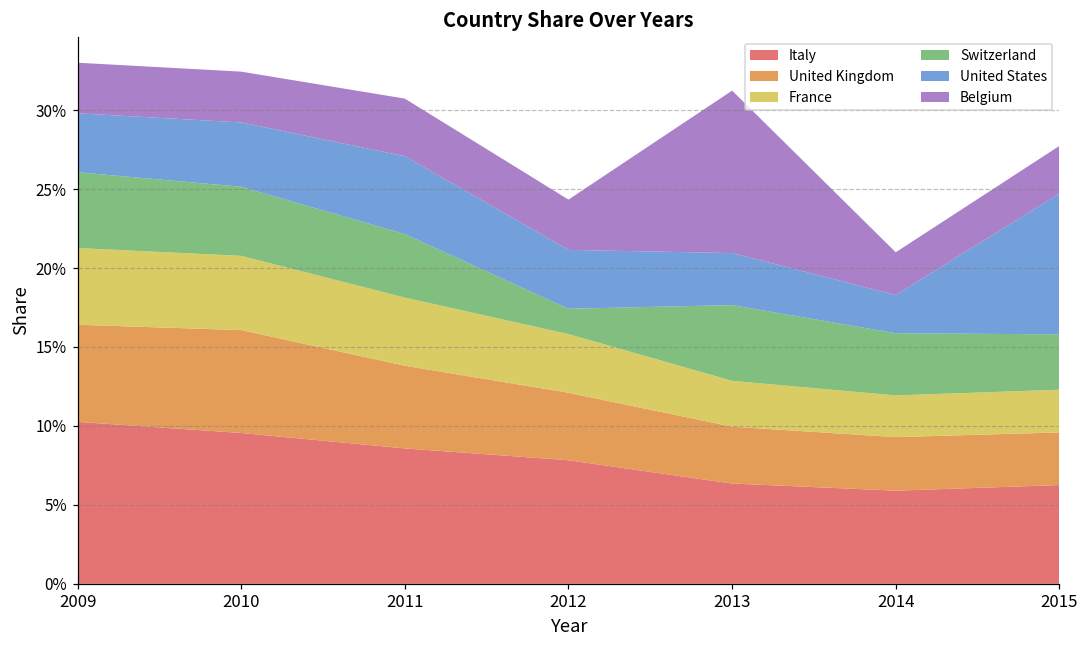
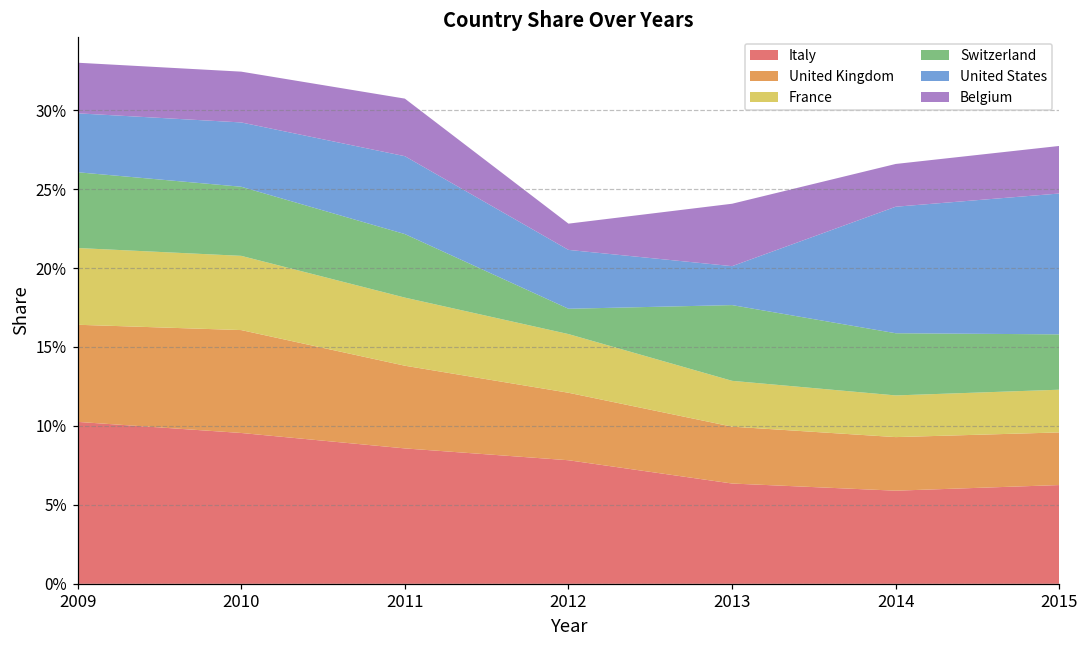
Belgium, 2012: 3.2% -> 1.7%
United States, 2013: 3.3% -> 2.5%
Belgium, 2013: 10.3% -> 4.0%
United States, 2014: 2.4% -> 8.0%
